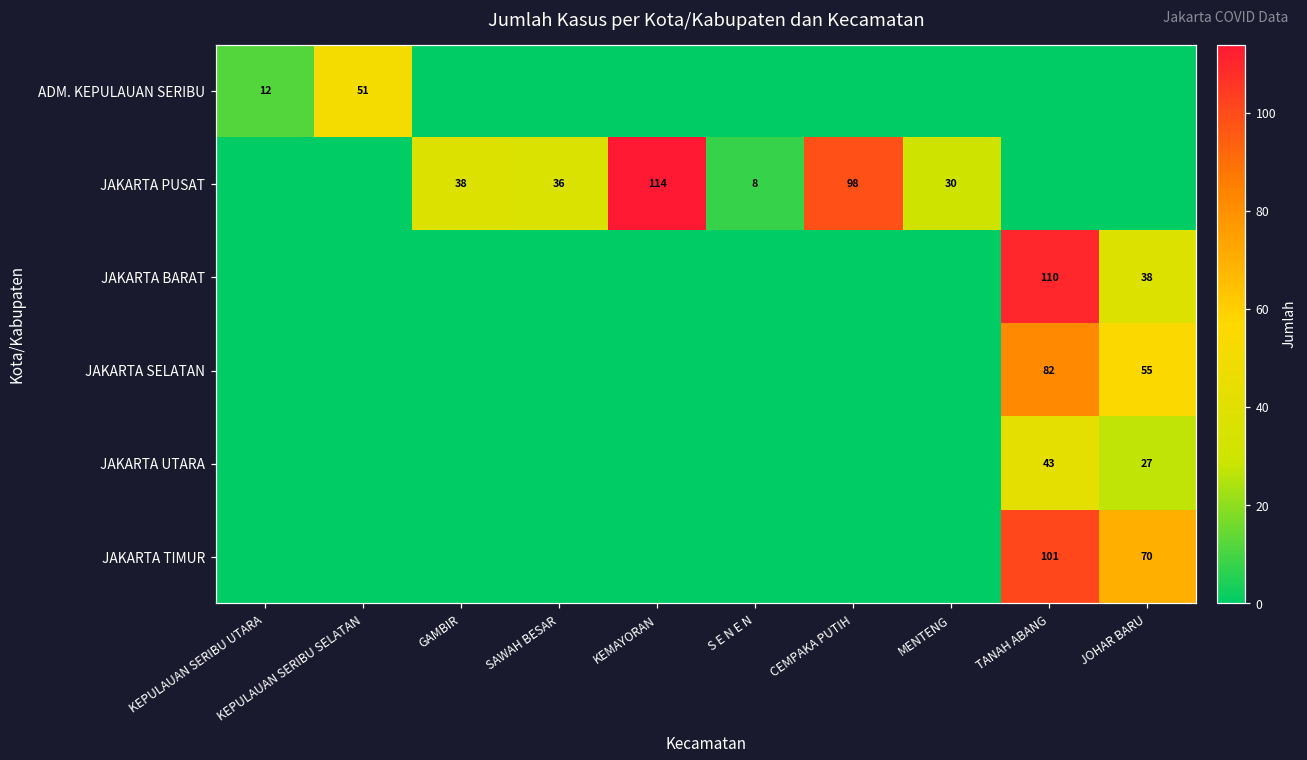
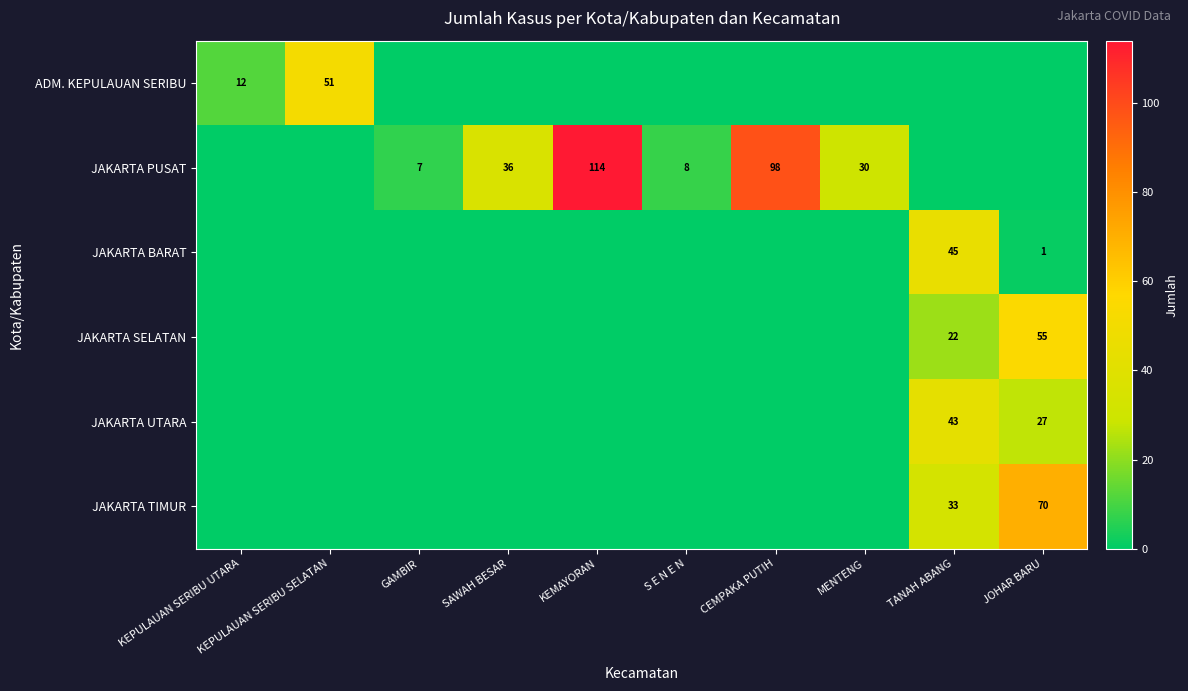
JAKARTA PUSAT, GAMBIR: 38 -> 7
JAKARTA BARAT, TANAH ABANG: 110 -> 45
JAKARTA BARAT, JOHAR BARU: 38 -> 1
JAKARTA SELATAN, TANAH ABANG: 82 -> 22
JAKARTA TIMUR, TANAH ABANG: 101 -> 33
